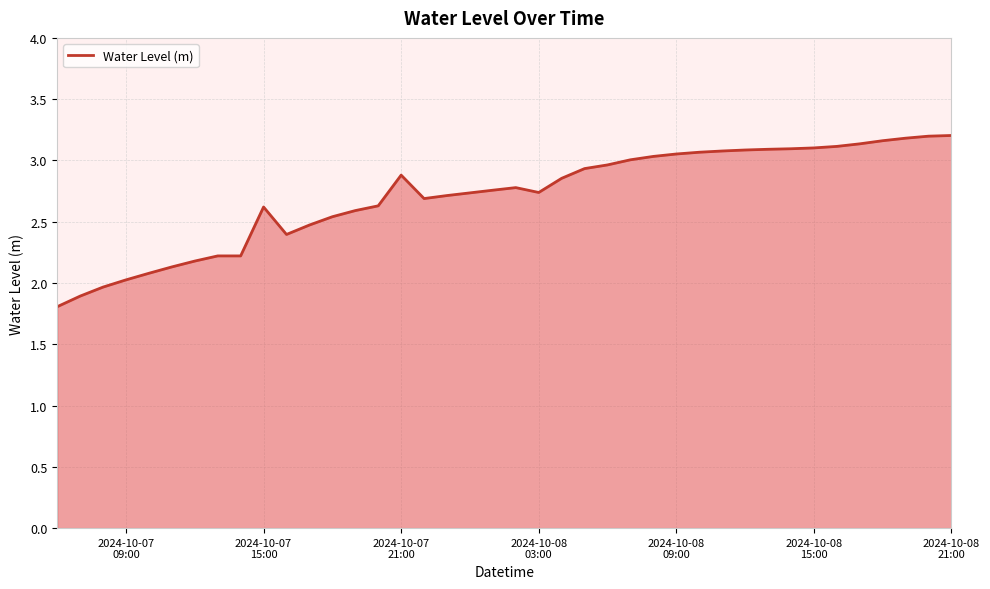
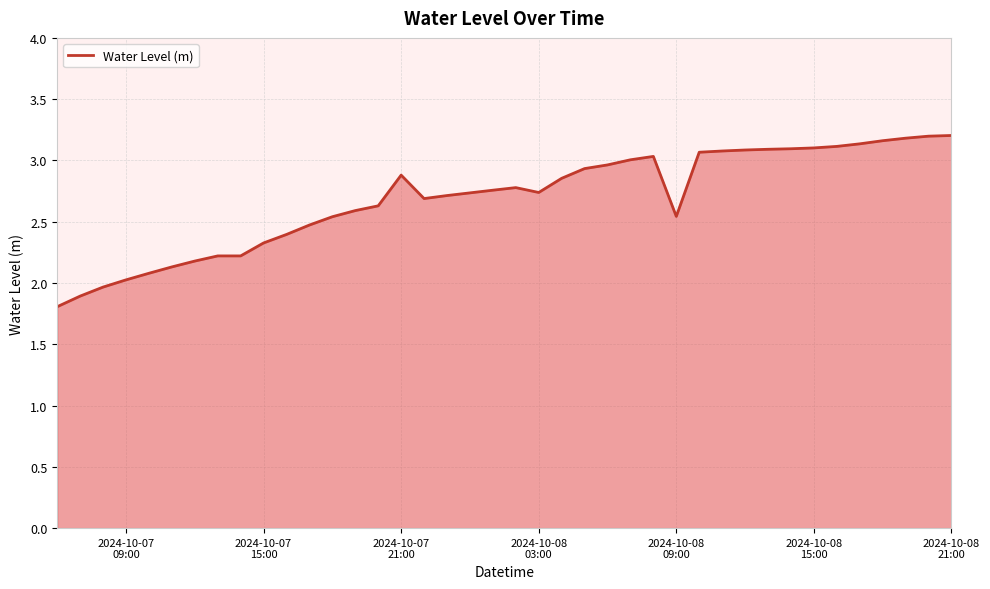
2024-10-07 15:00: 2.62 -> 2.33
2024-10-08 09:00: 3.05 -> 2.54
